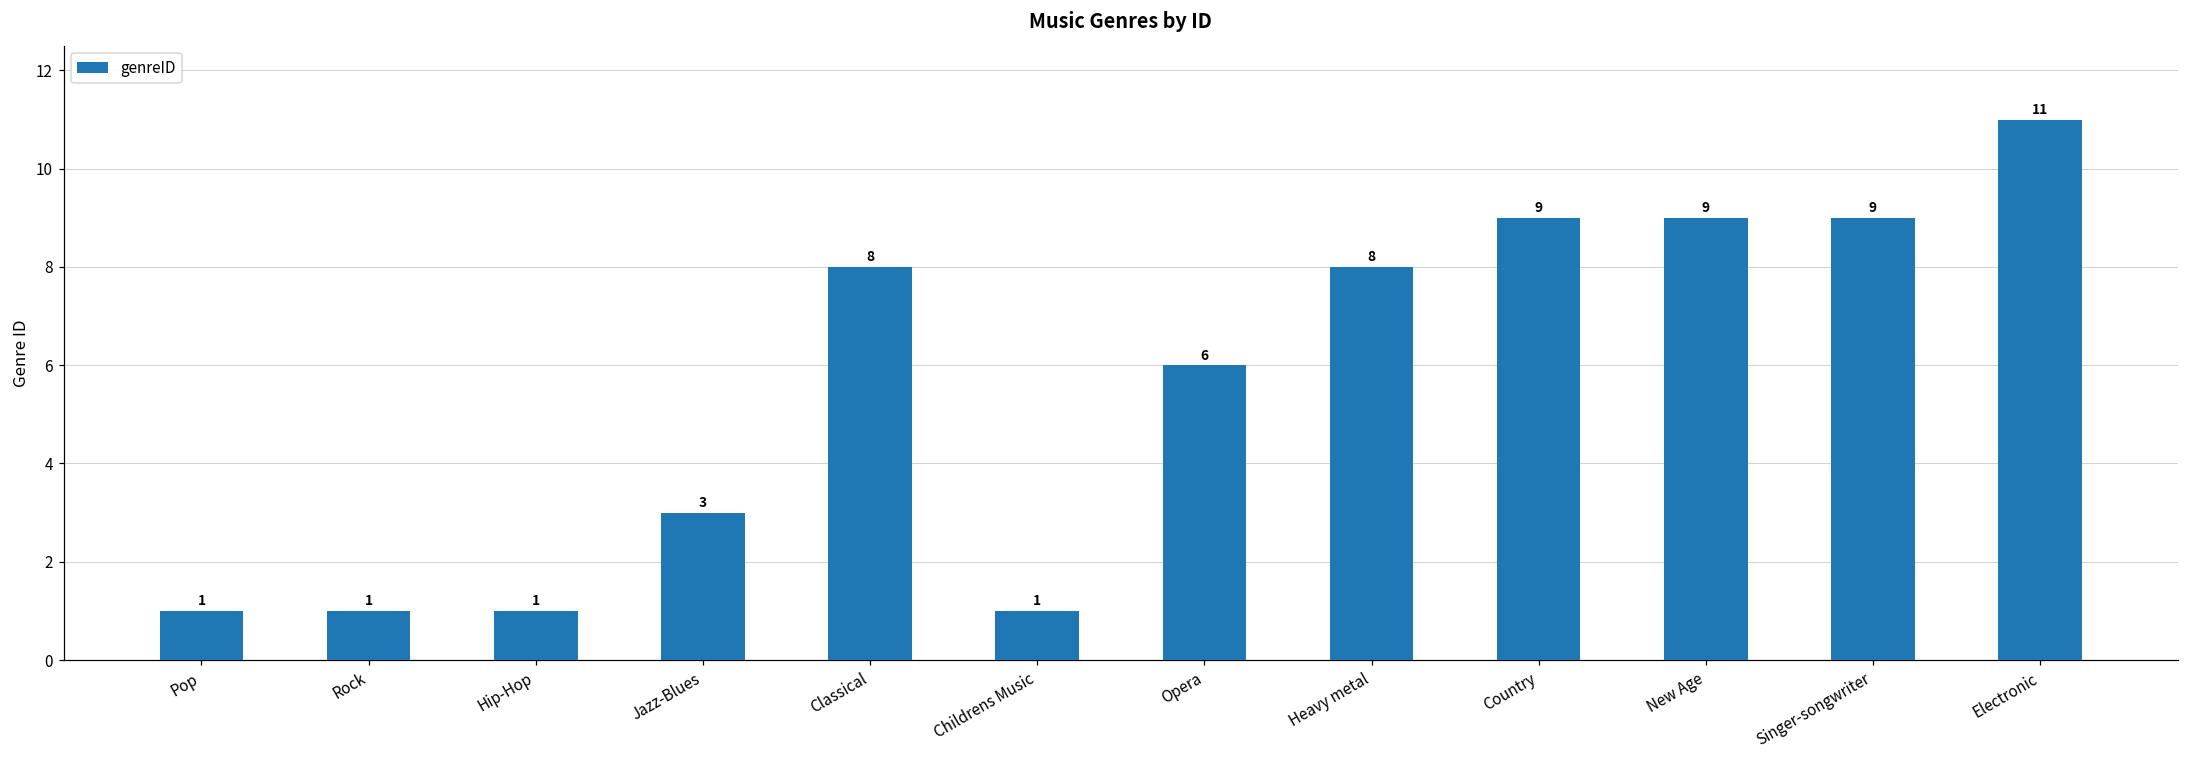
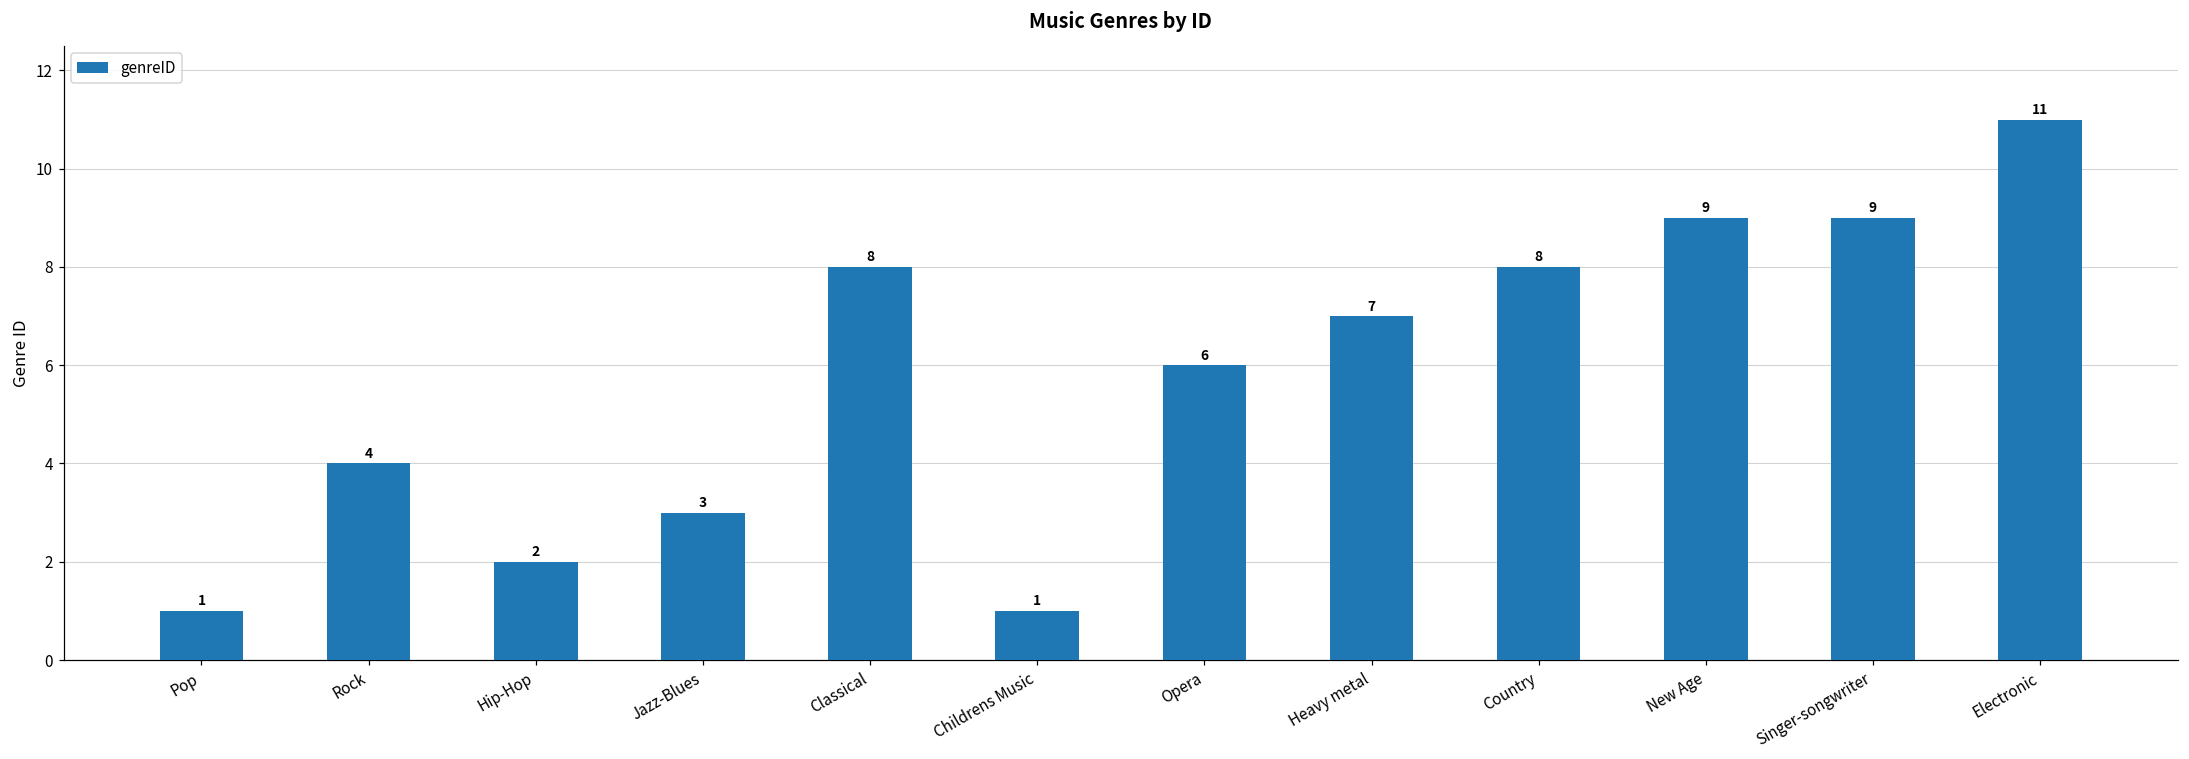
Rock: 1 -> 4
Hip-Hop: 1 -> 2
Heavy metal: 8 -> 7
Country: 9 -> 8
